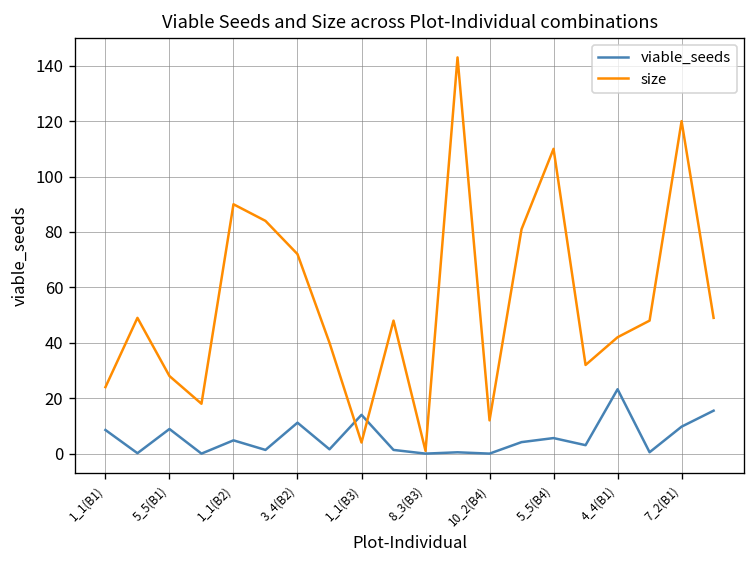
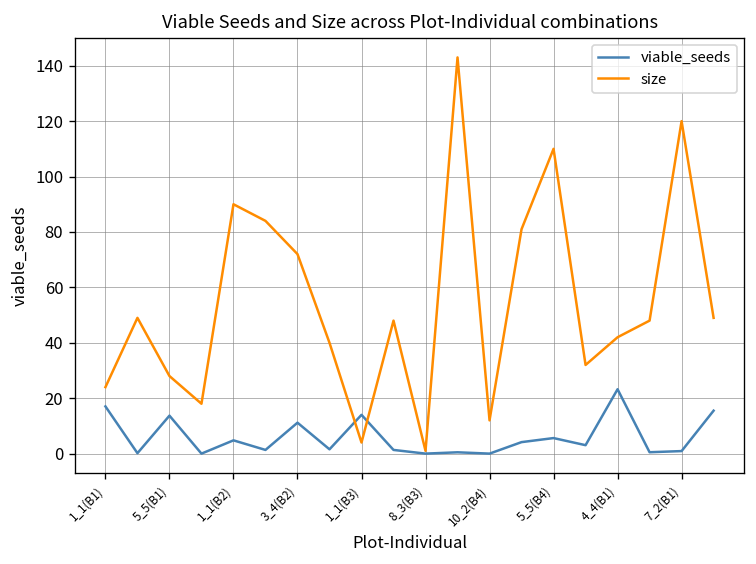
viable_seeds, 1_1(B1): 9 -> 17
viable_seeds, 5_5(B1): 9 -> 14
viable_seeds, 7_2(B1): 10 -> 1
